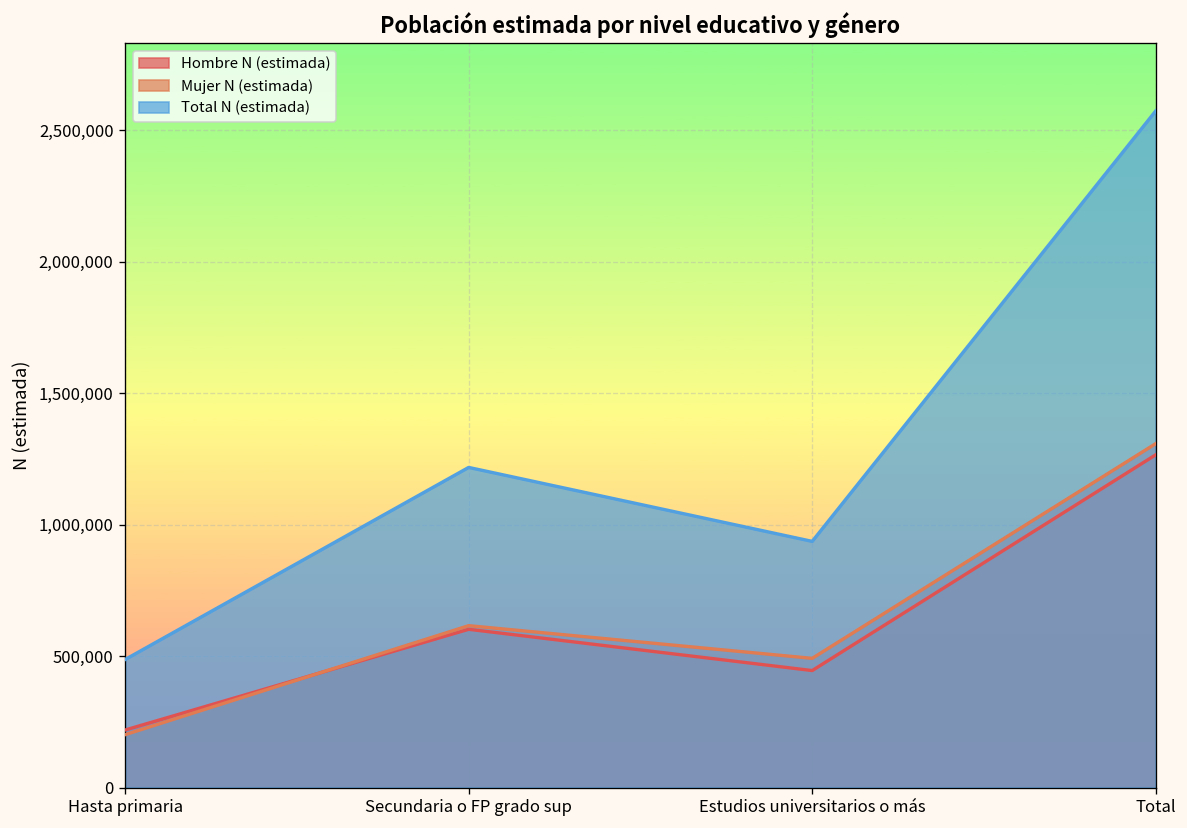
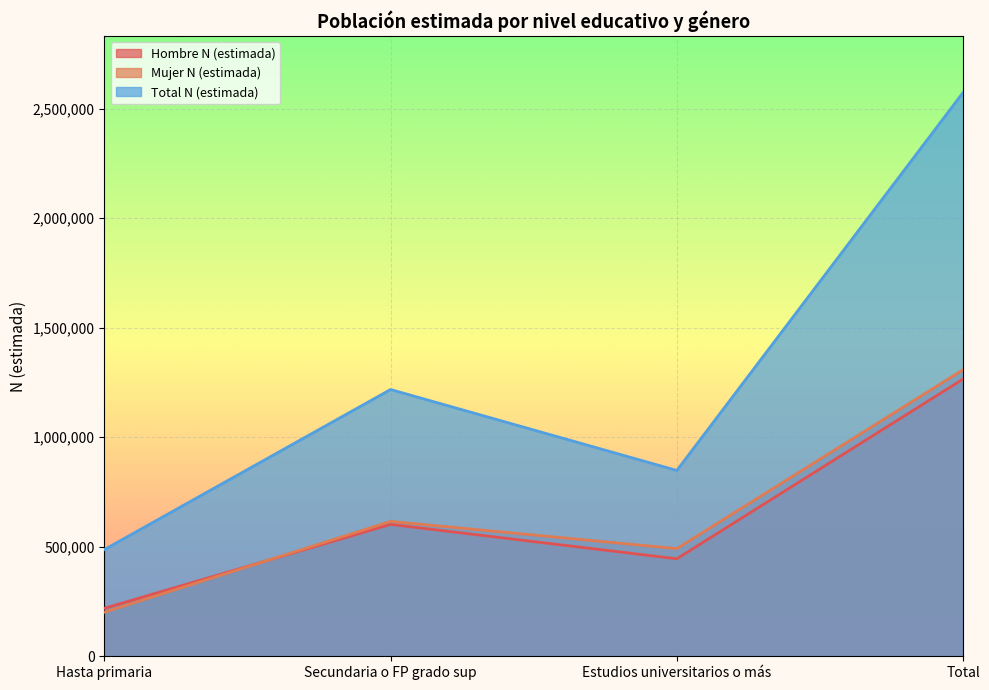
Total N (estimada), Estudios universitarios o más: 940,000 -> 850,000
